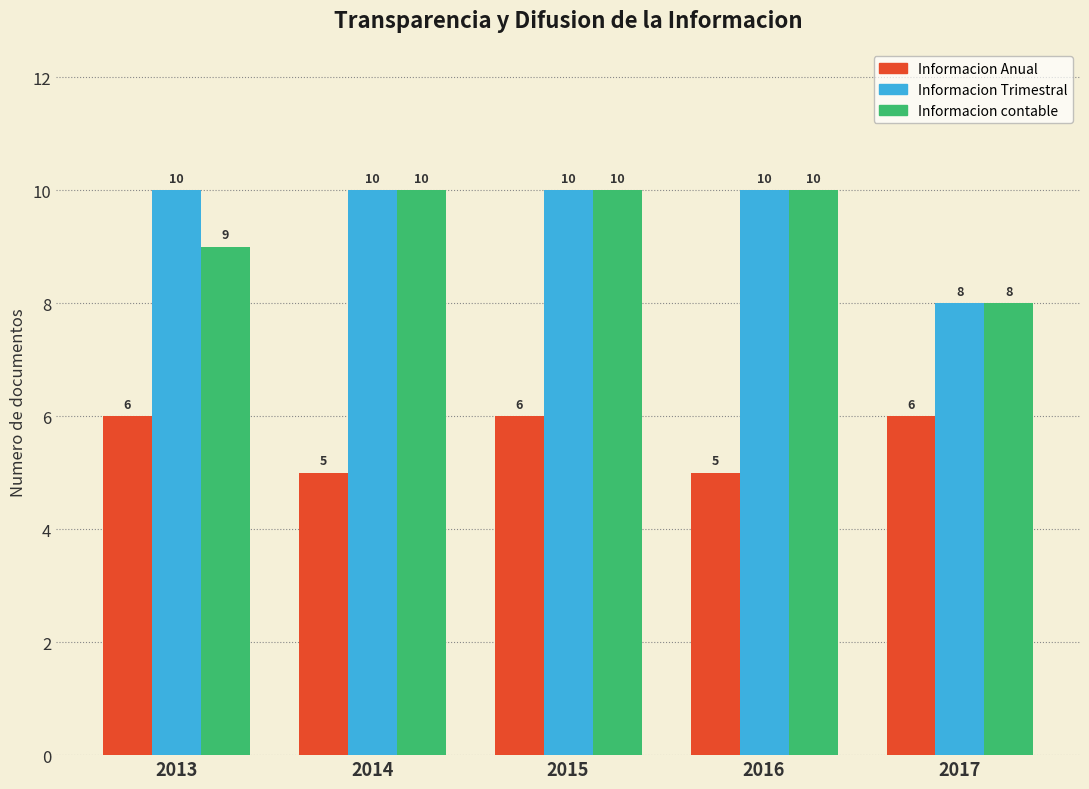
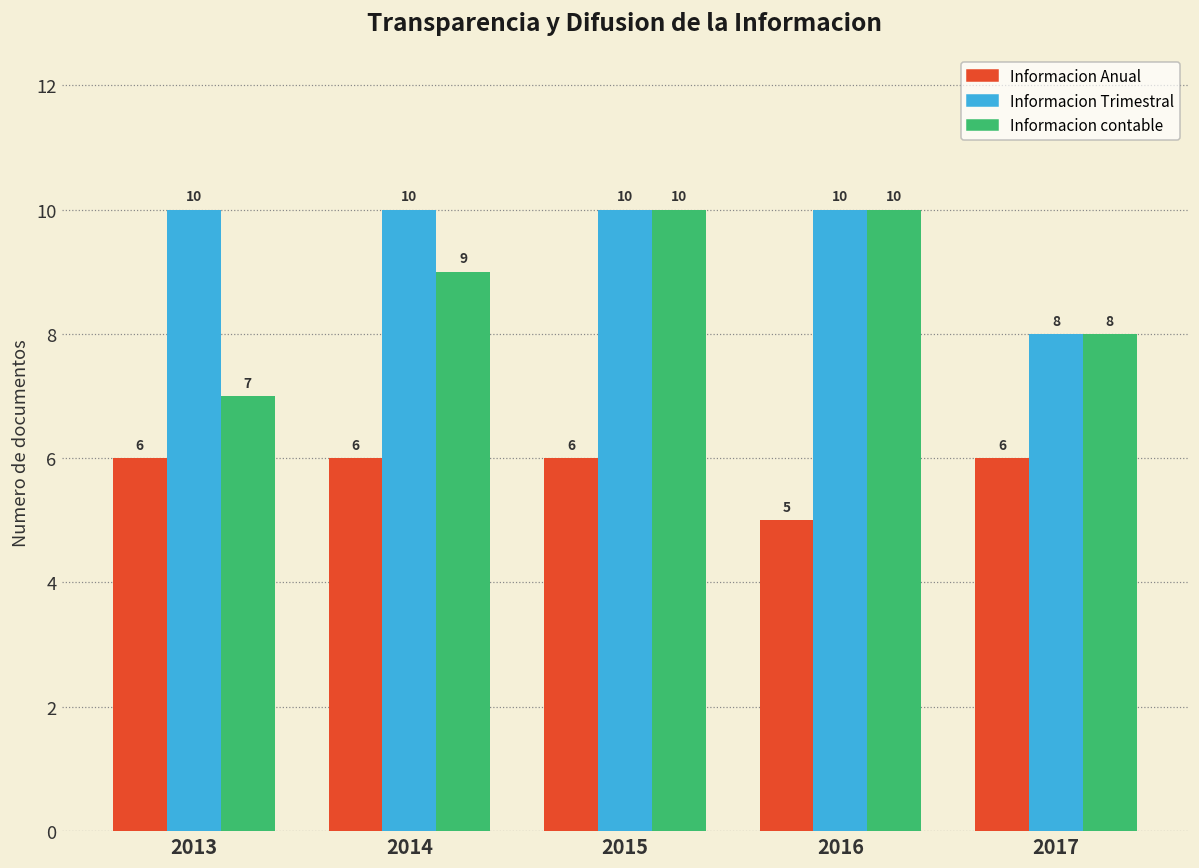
Informacion contable, 2013: 9 -> 7
Informacion Anual, 2014: 5 -> 6
Informacion contable, 2014: 10 -> 9
